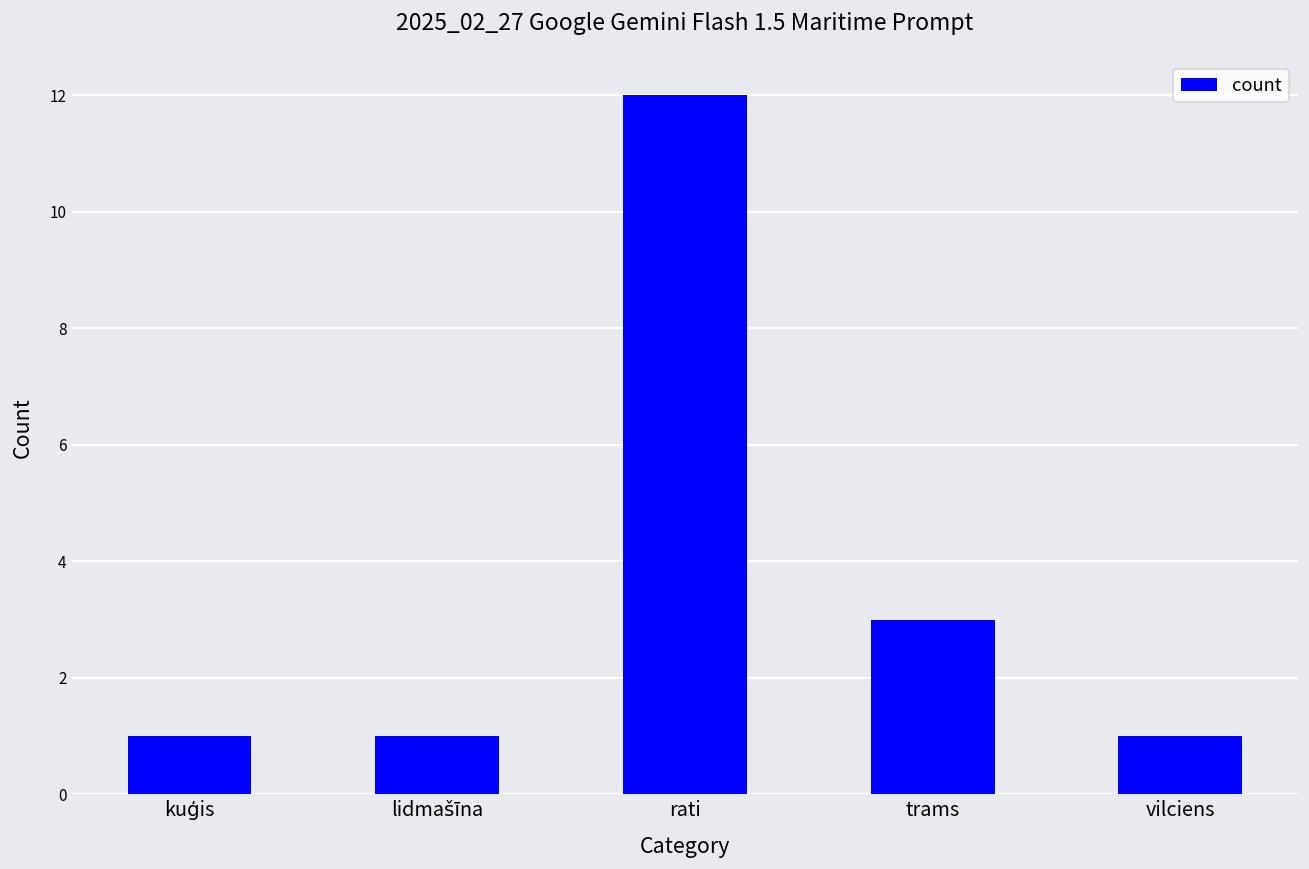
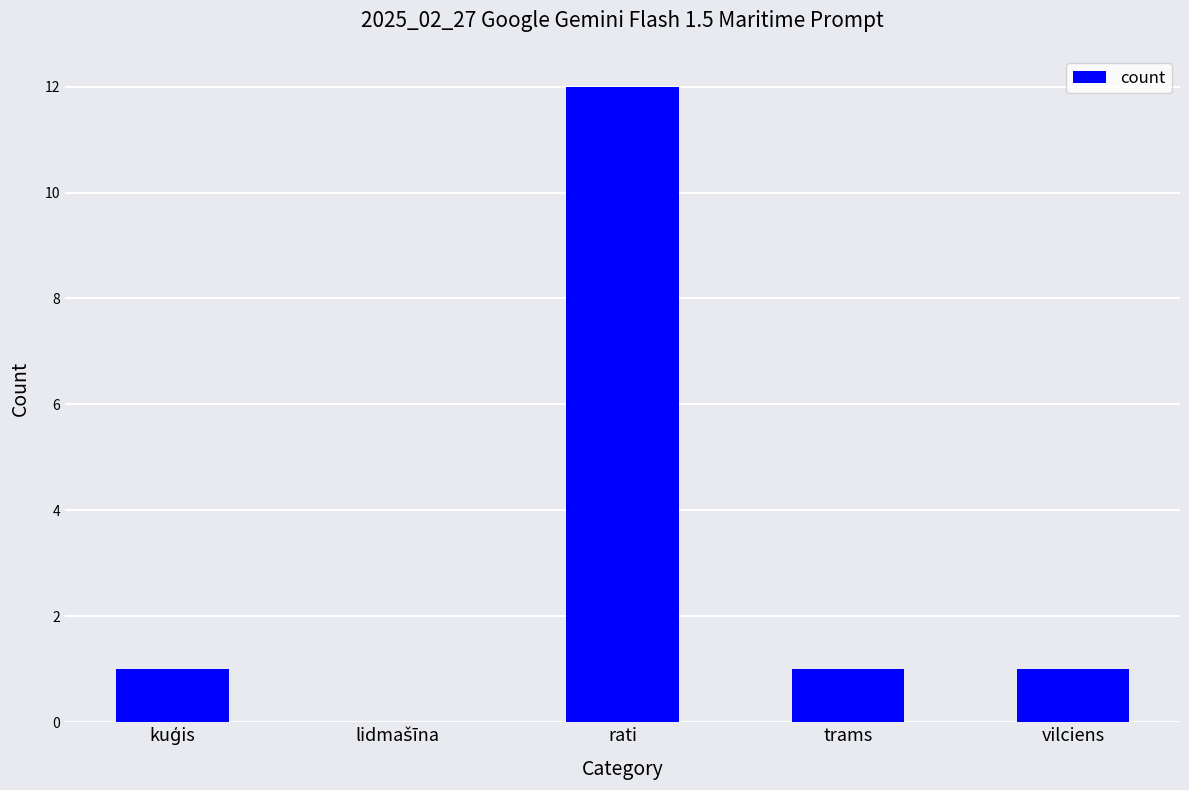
lidmašīna: 1 -> 0
trams: 3 -> 1
